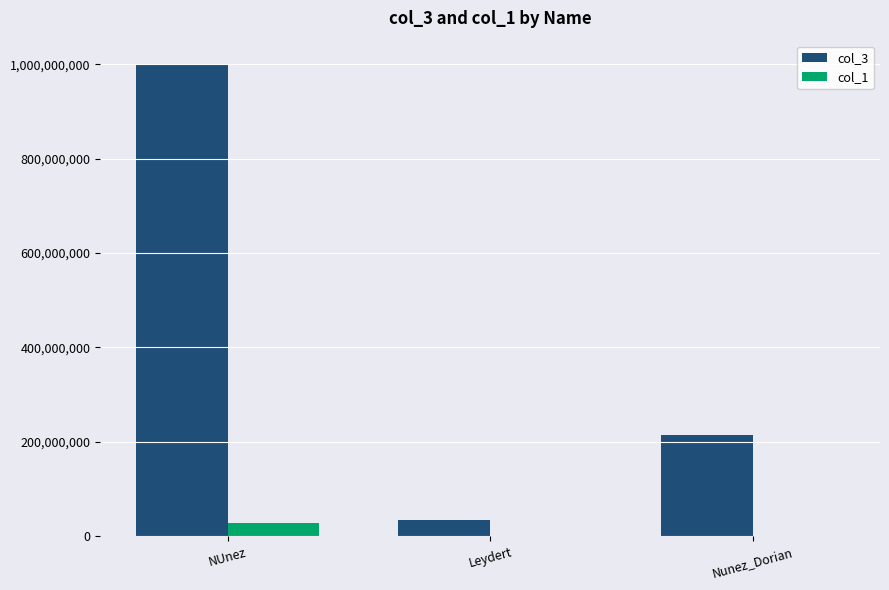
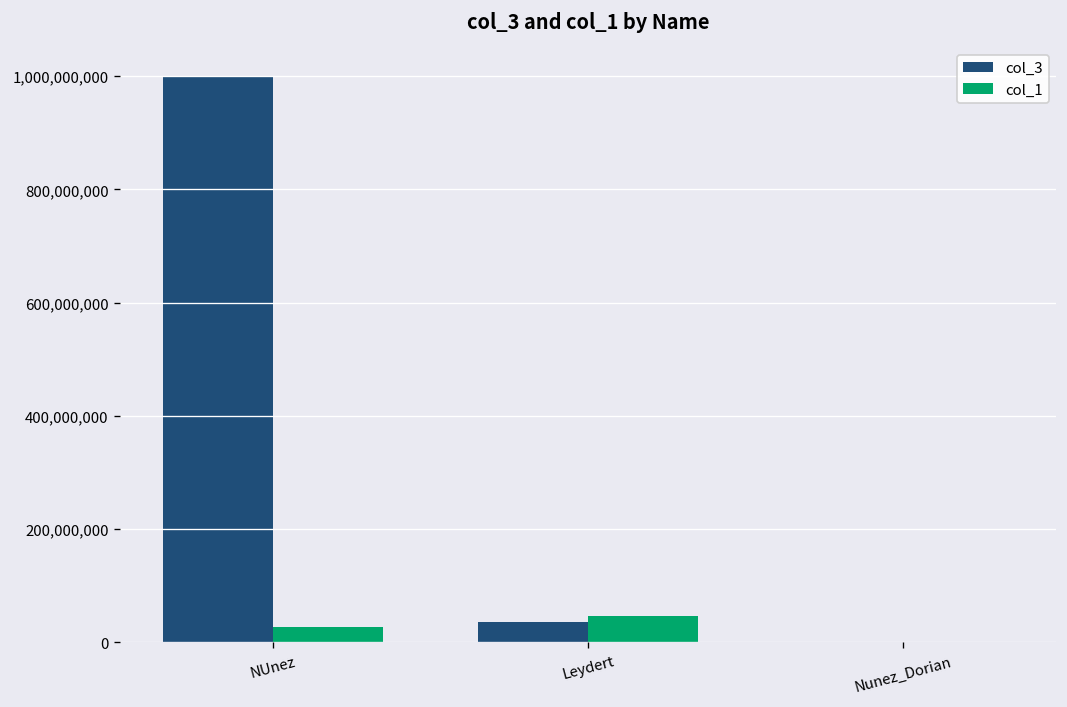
col_1, Leydert: 0 -> 50,000,000
col_3, Nunez_Dorian: 210,000,000 -> 0
